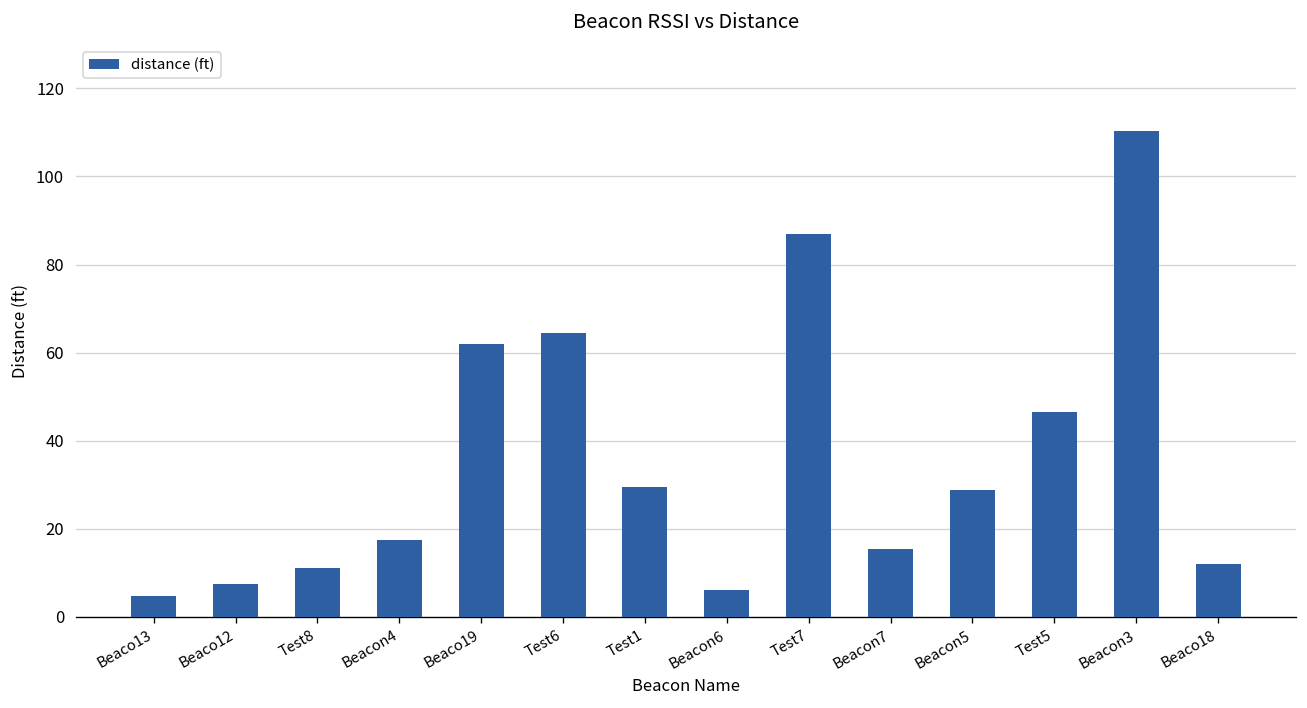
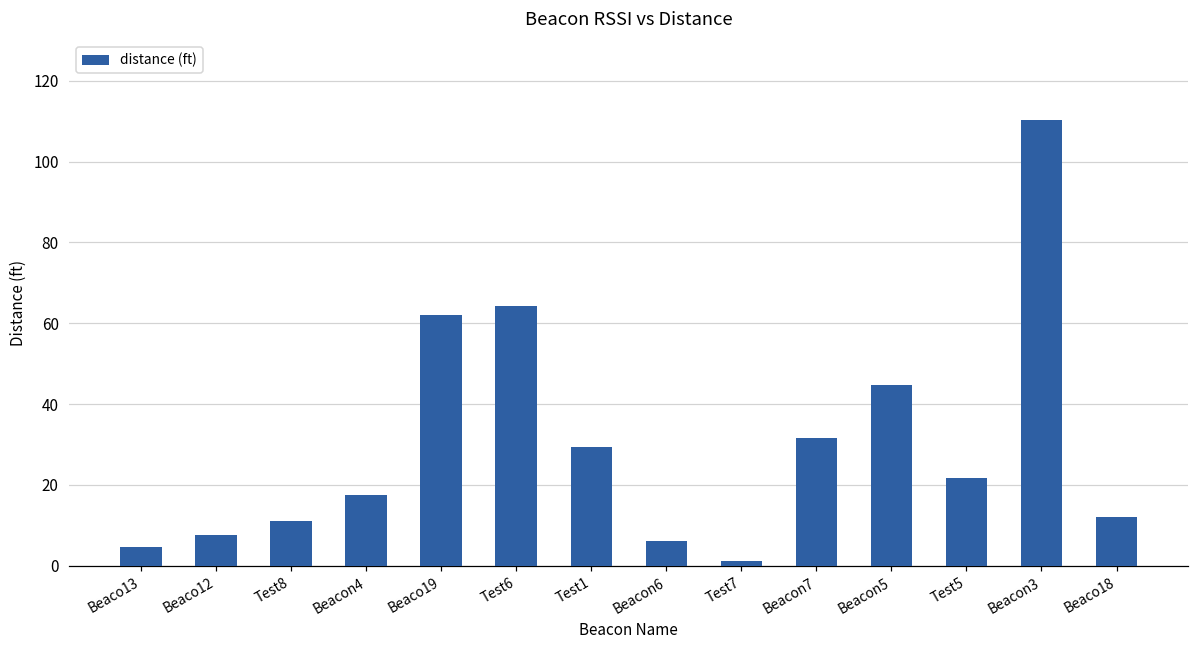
Test7: 87 -> 1
Beacon7: 15 -> 32
Beacon5: 29 -> 45
Test5: 46 -> 22
